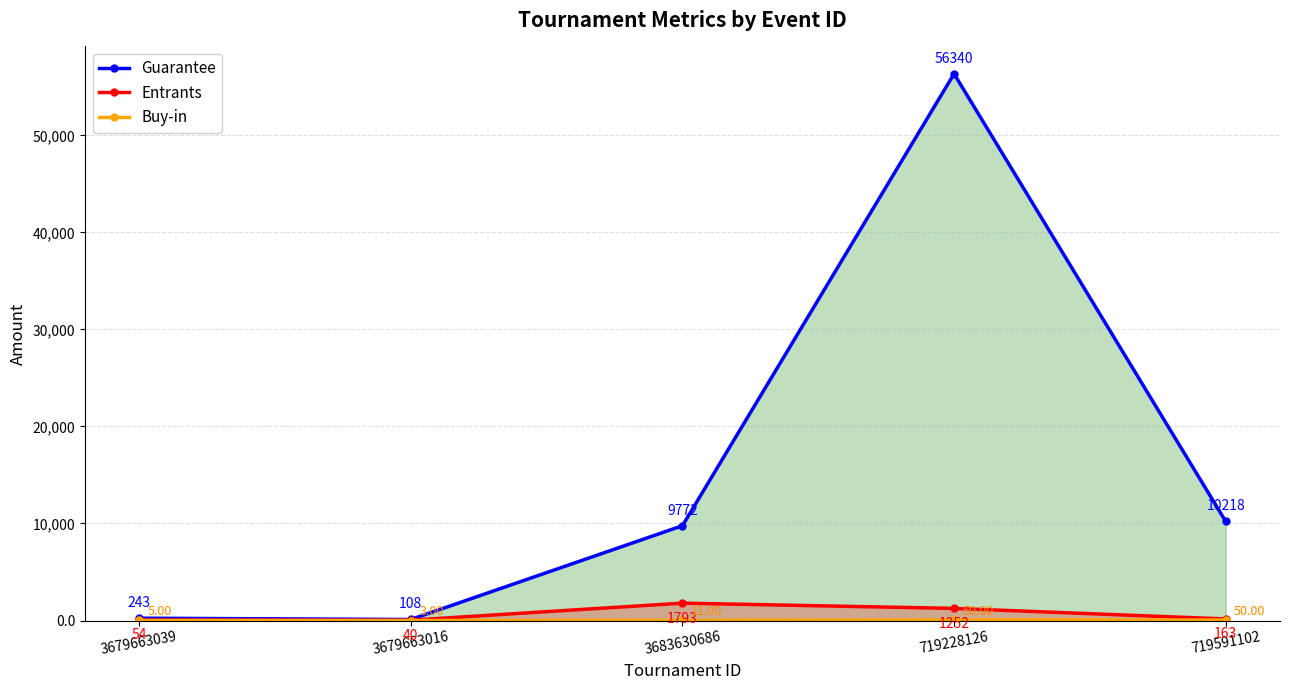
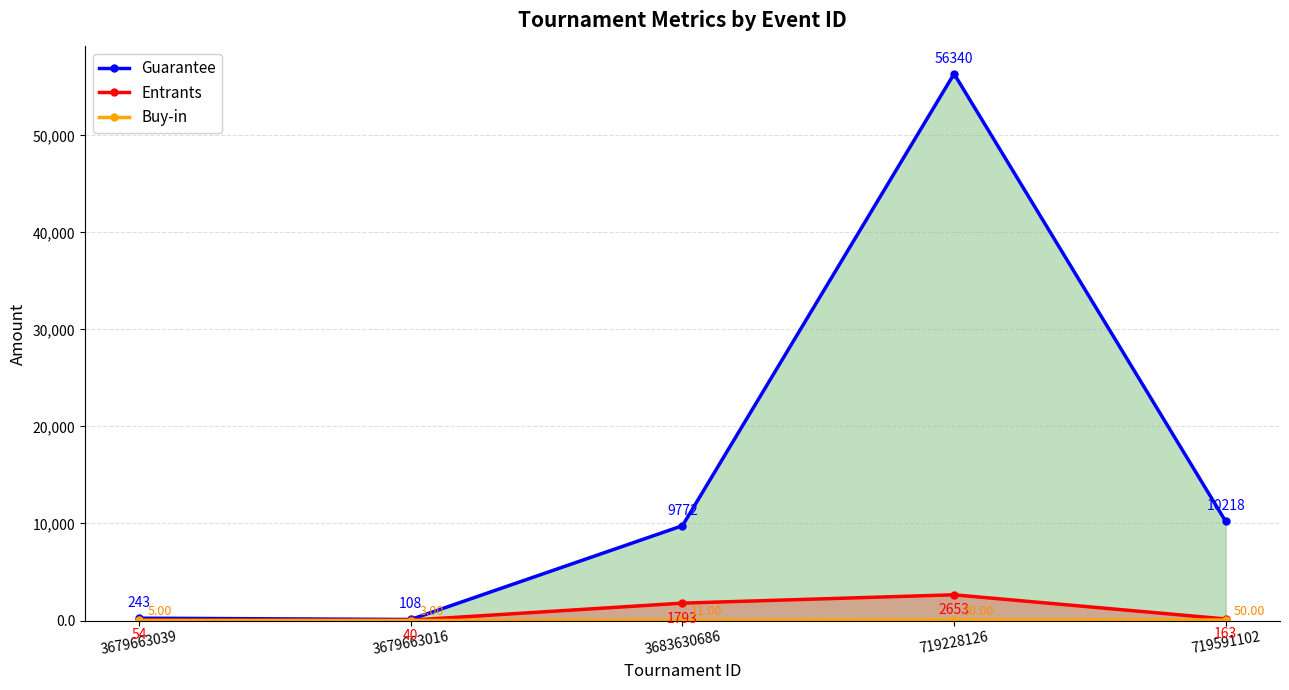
Entrants, 719228126: 1252 -> 2653
